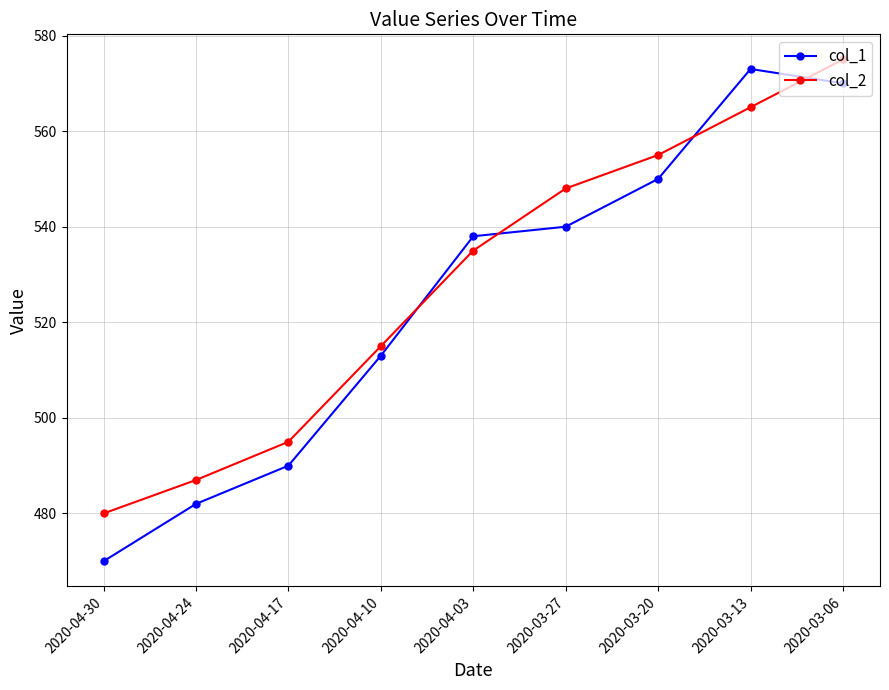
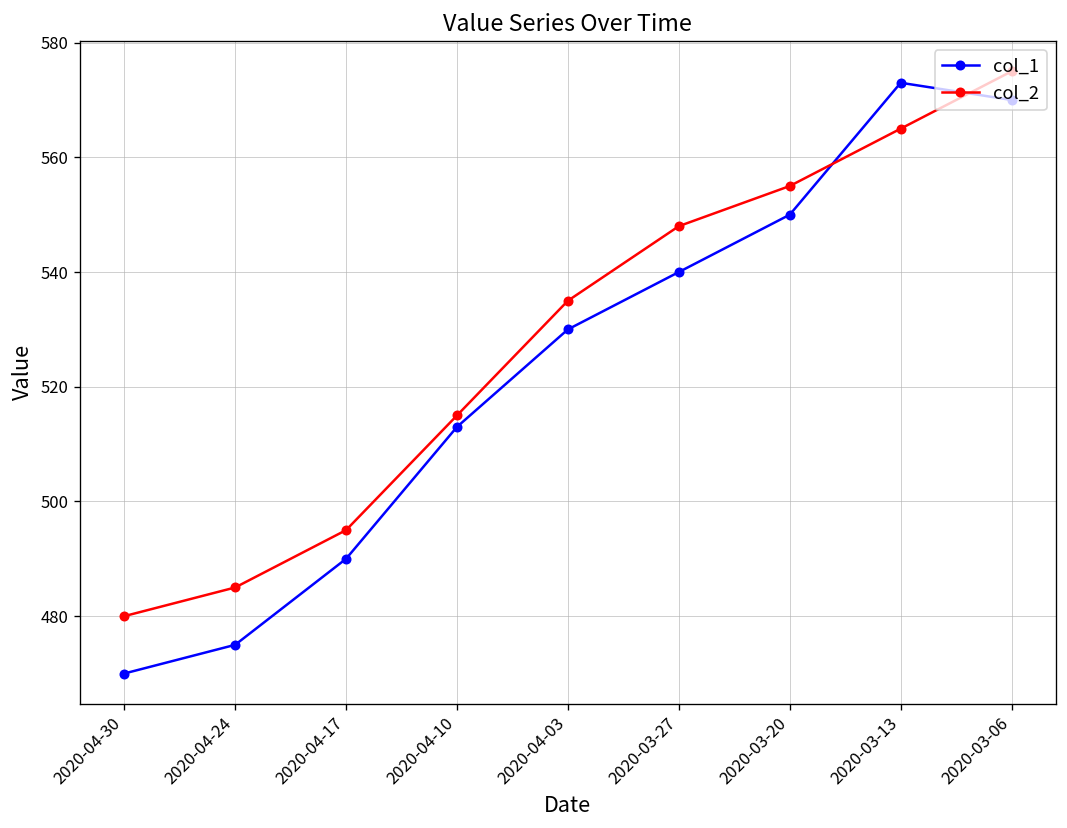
col_1, 2020-04-24: 482 -> 475
col_2, 2020-04-24: 487 -> 485
col_1, 2020-04-03: 538 -> 530
